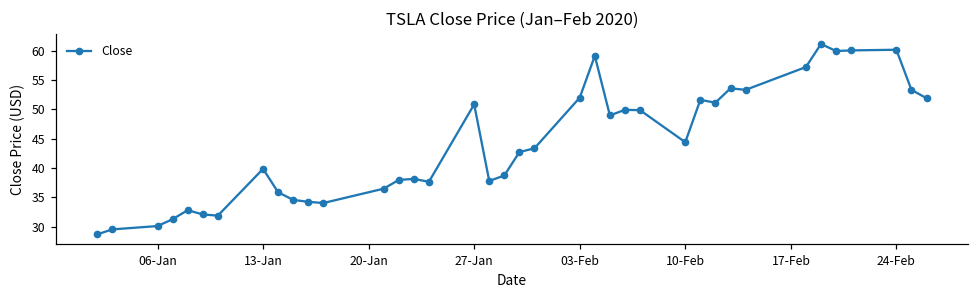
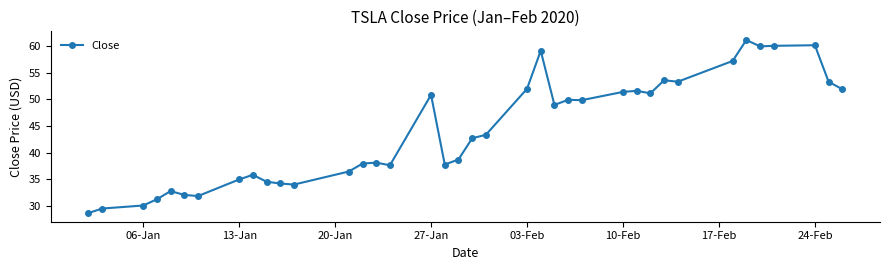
13-Jan: 40 -> 35
10-Feb: 44 -> 51
